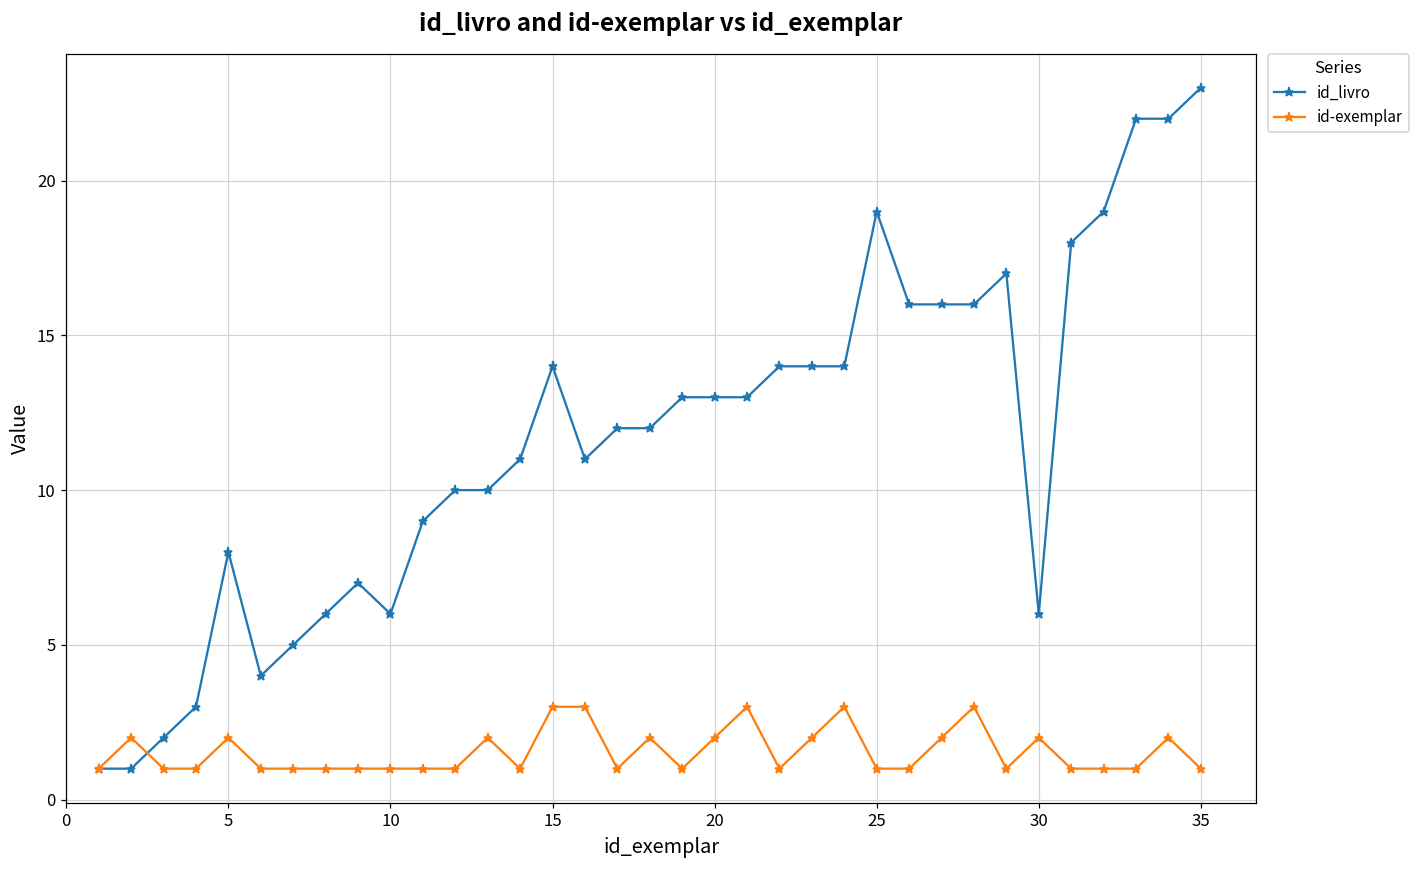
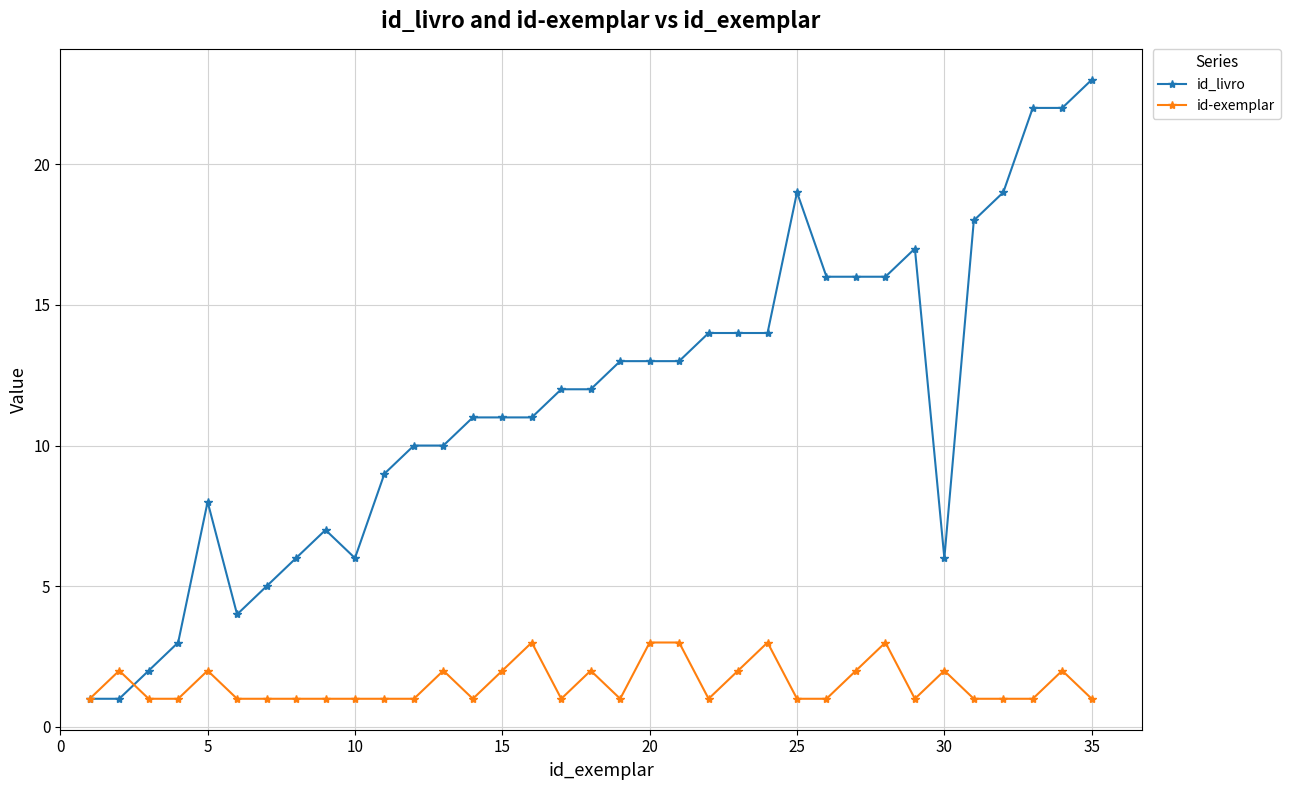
id_livro, 15: 14 -> 11
id-exemplar, 15: 3 -> 2
id-exemplar, 20: 2 -> 3
